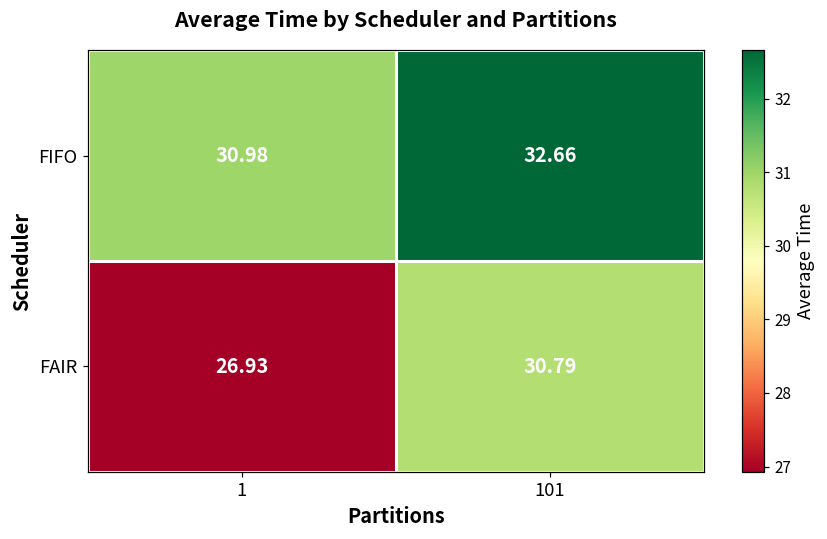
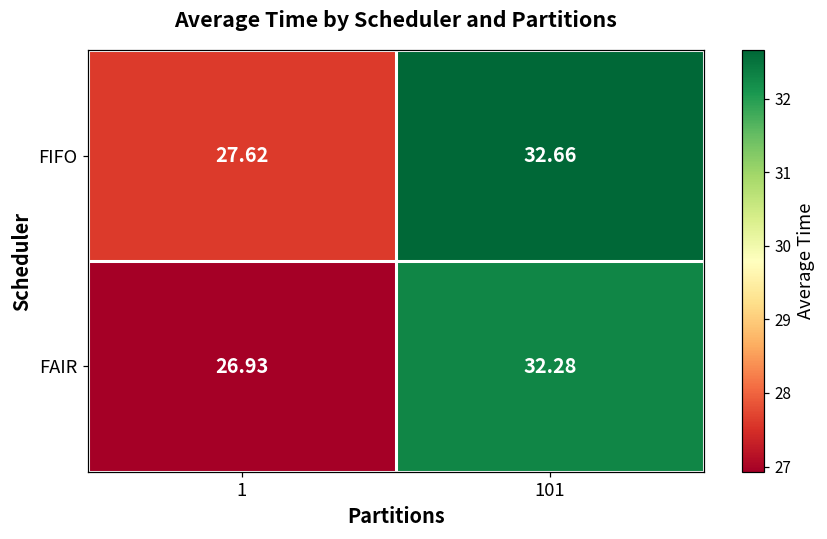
FIFO, 1: 30.98 -> 27.62
FAIR, 101: 30.79 -> 32.28
